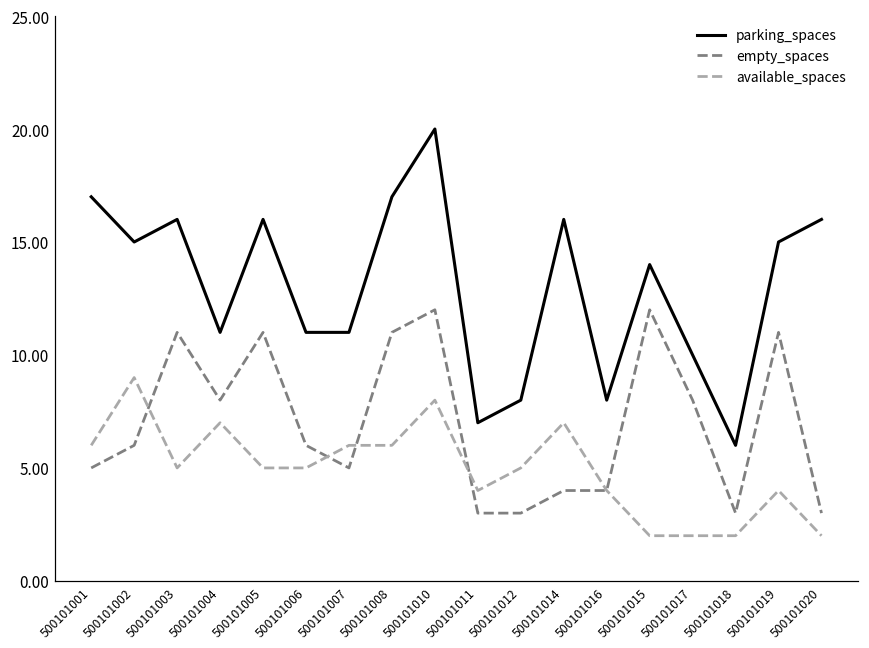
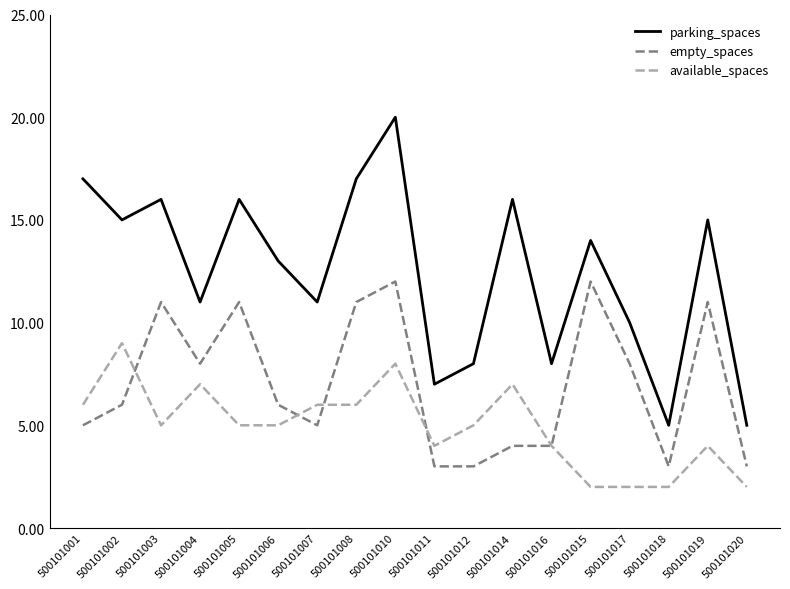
parking_spaces, 500101006: 11 -> 13
parking_spaces, 500101018: 6 -> 5
parking_spaces, 500101020: 16 -> 5
